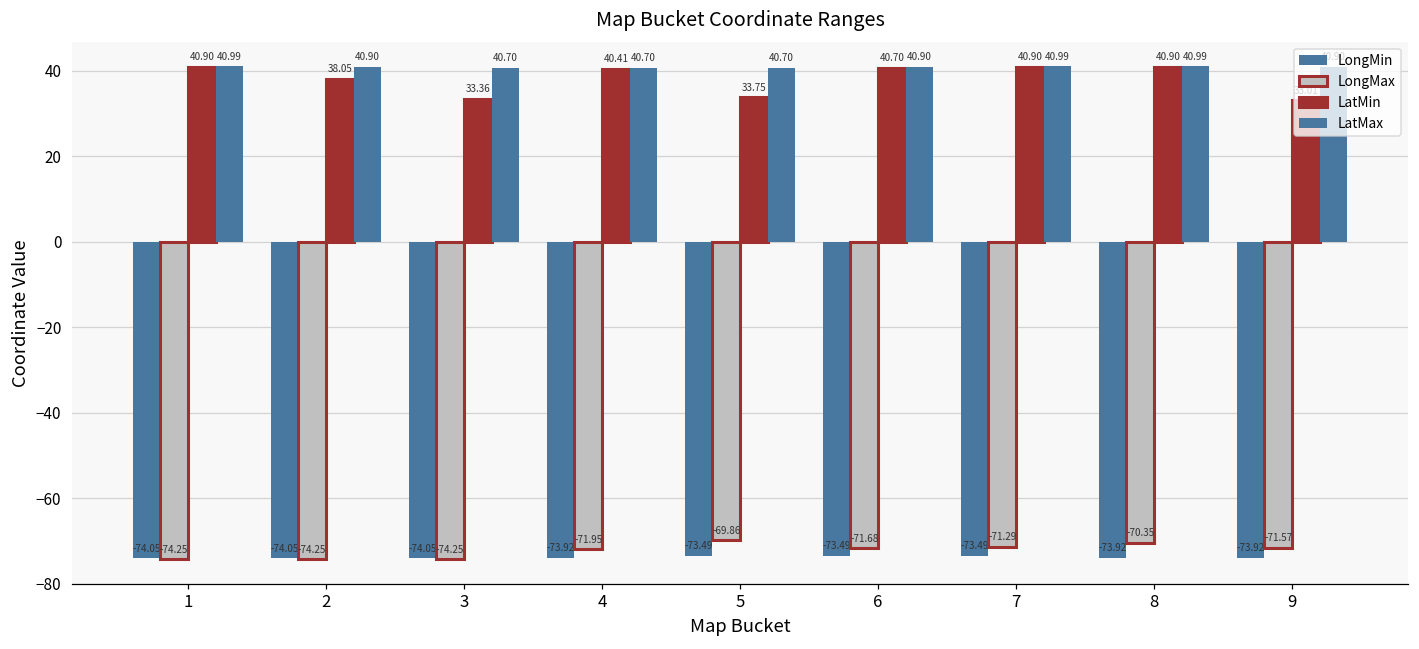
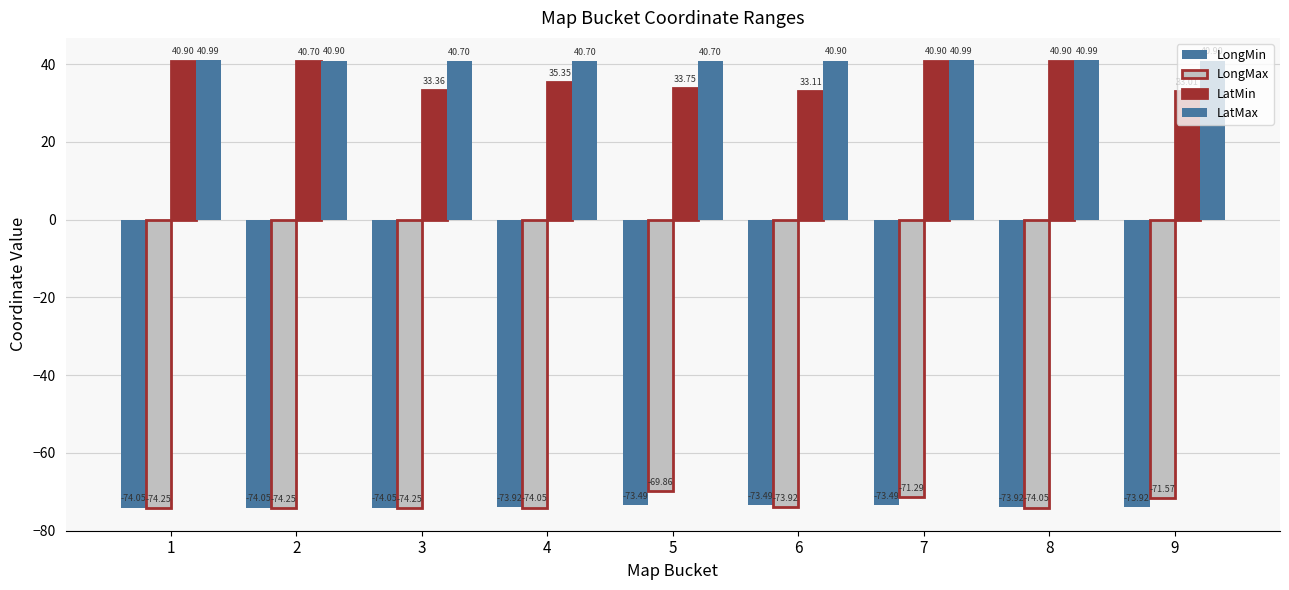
LatMin, 2: 38.05 -> 40.70
LongMax, 4: -71.95 -> -74.05
LatMin, 4: 40.41 -> 35.35
LongMax, 6: -71.68 -> -73.92
LatMin, 6: 40.70 -> 33.11
LongMax, 8: -70.35 -> -74.05
